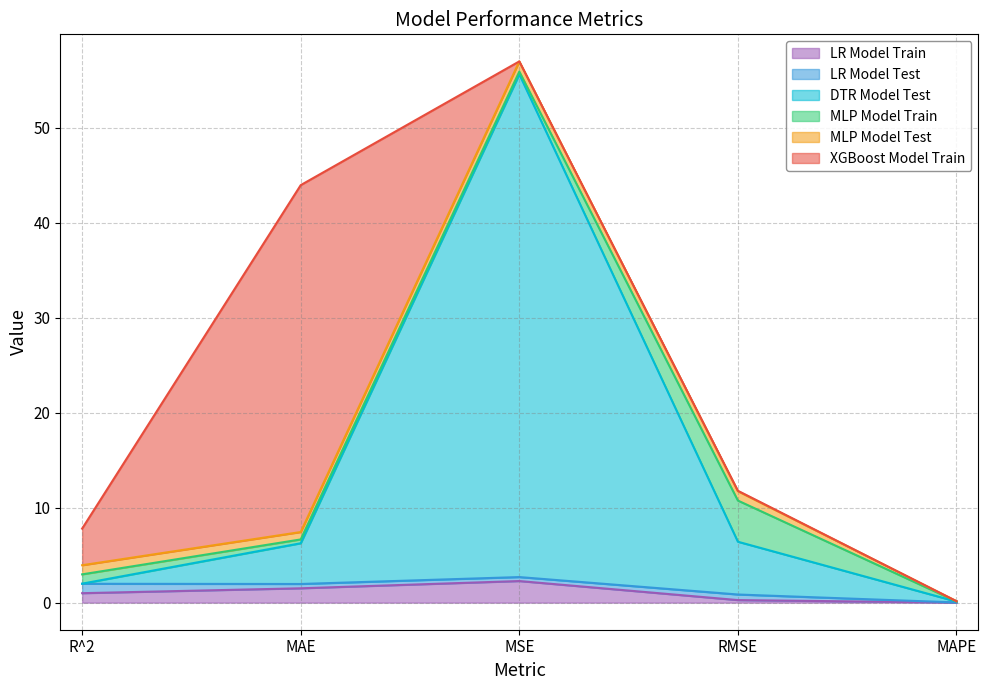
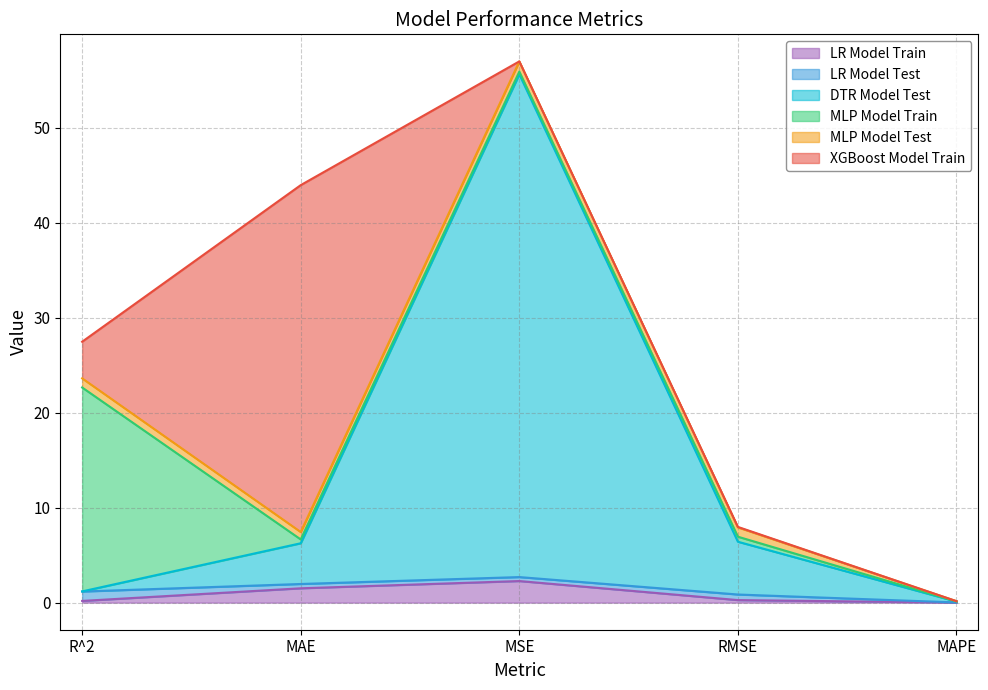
LR Model Train, R^2: 1 -> 0
MLP Model Train, R^2: 1 -> 21
MLP Model Train, RMSE: 4 -> 1
